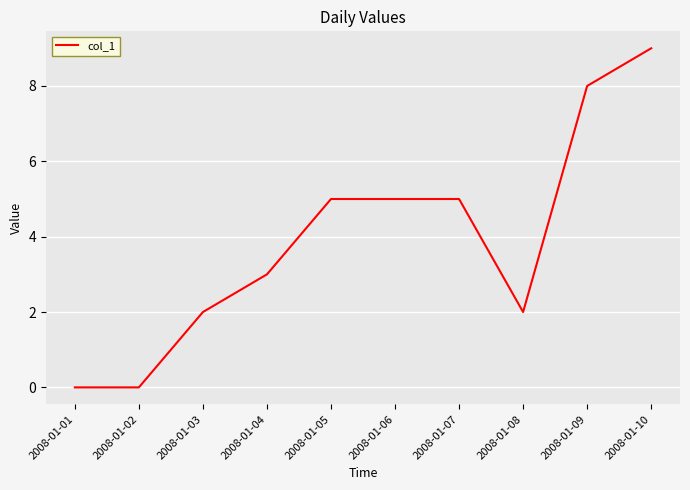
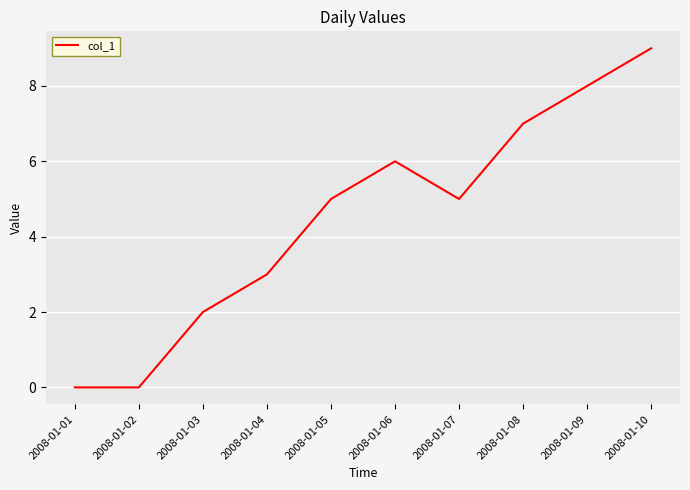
2008-01-06: 5 -> 6
2008-01-08: 2 -> 7
